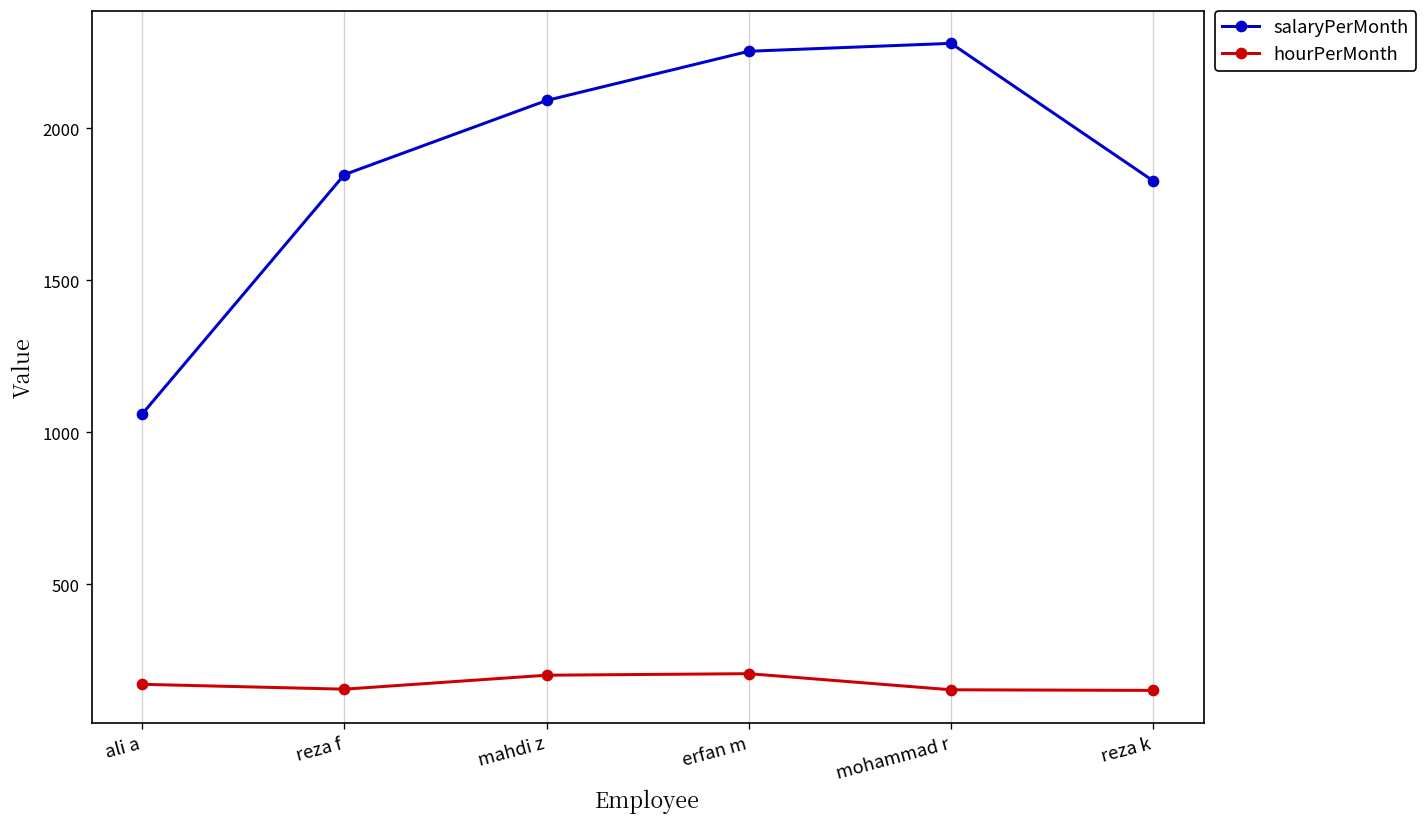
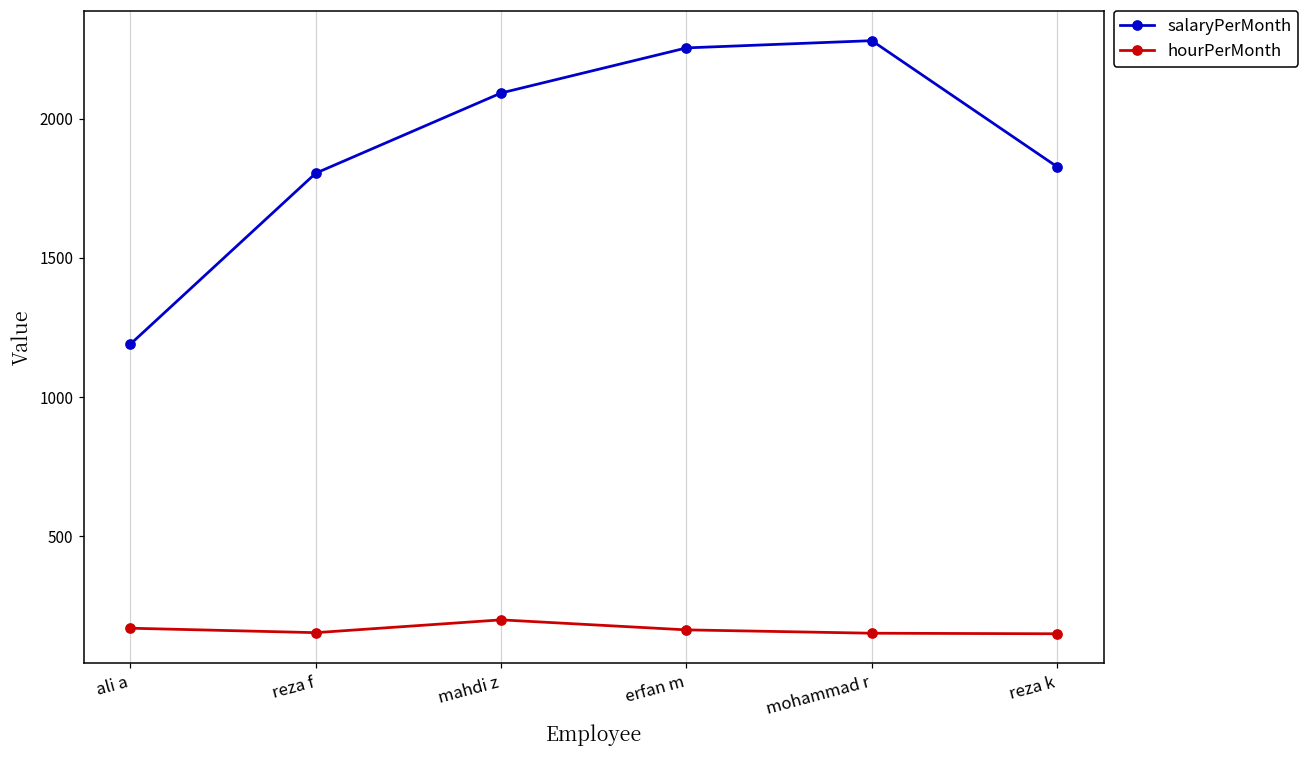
salaryPerMonth, ali a: 1060 -> 1190
salaryPerMonth, reza f: 1850 -> 1800
hourPerMonth, erfan m: 210 -> 160
